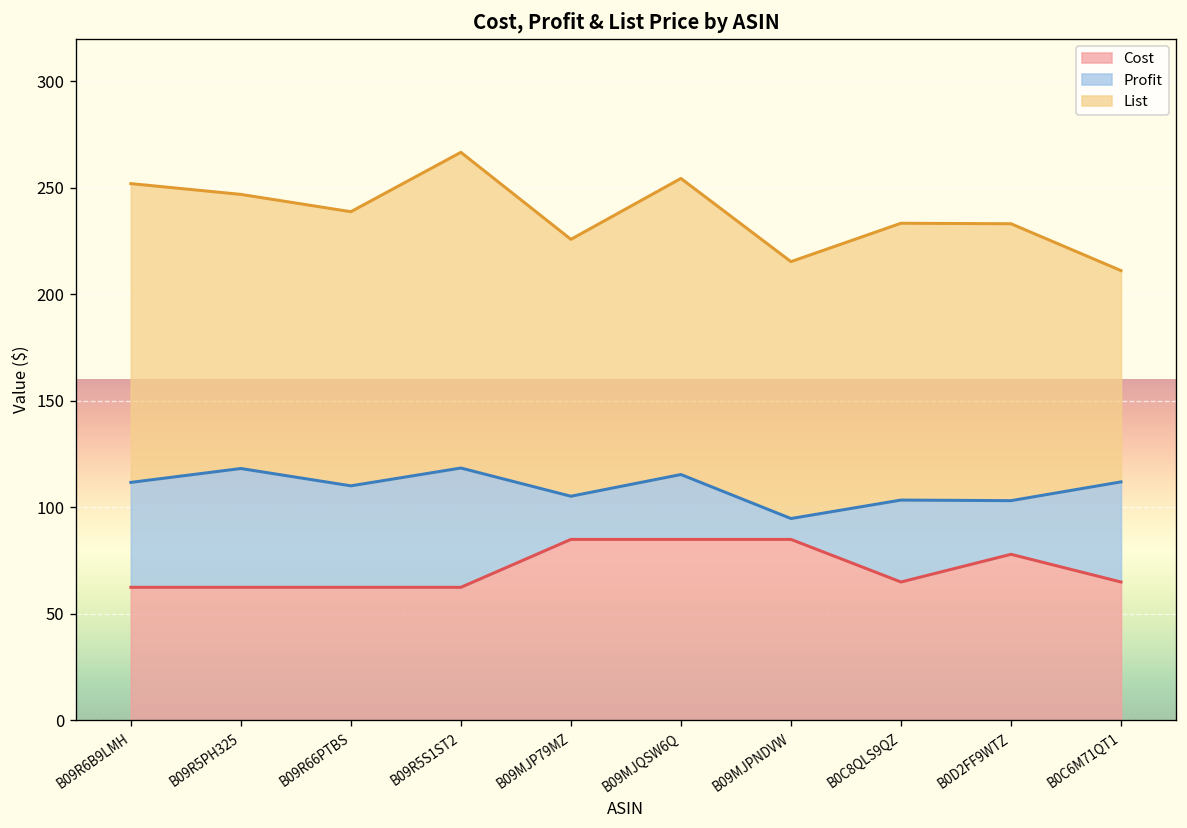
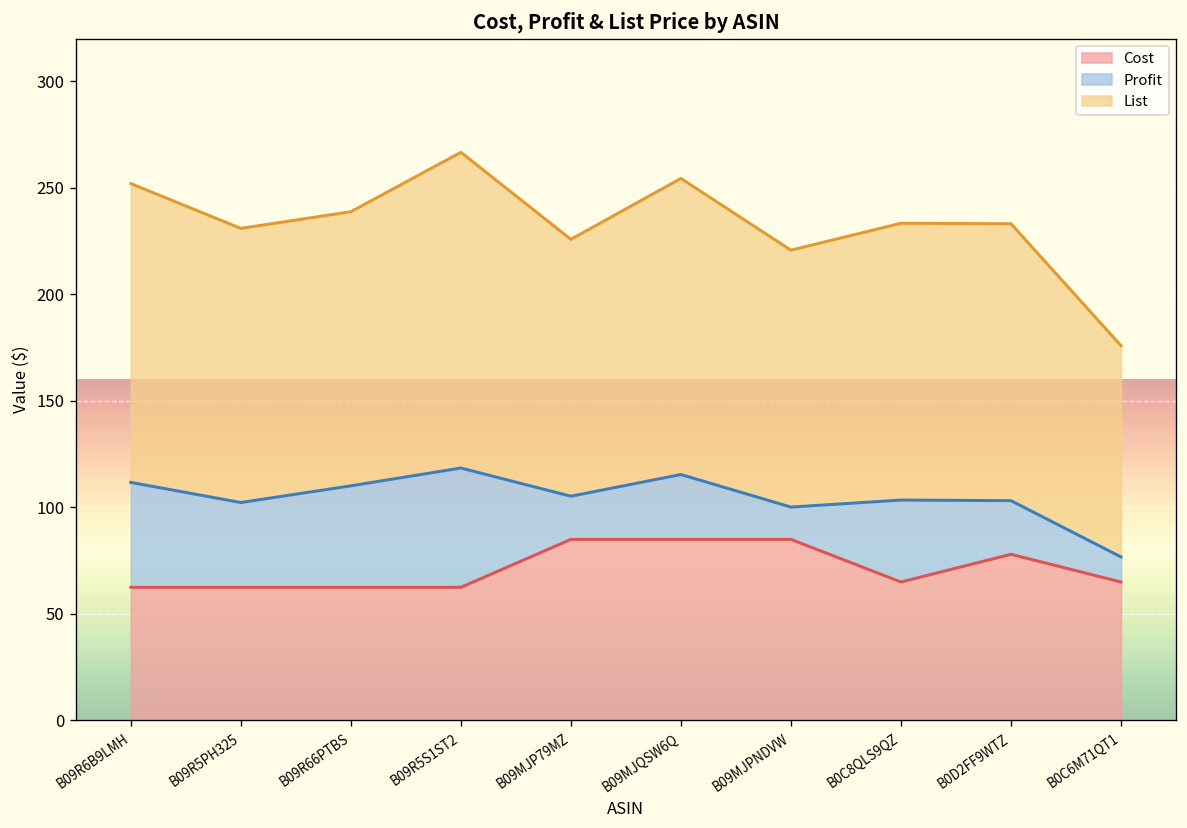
Profit, B09R5PH325: 56 -> 40
Profit, B09MJPNDVW: 10 -> 15
Profit, B0C6M71QT1: 47 -> 12
